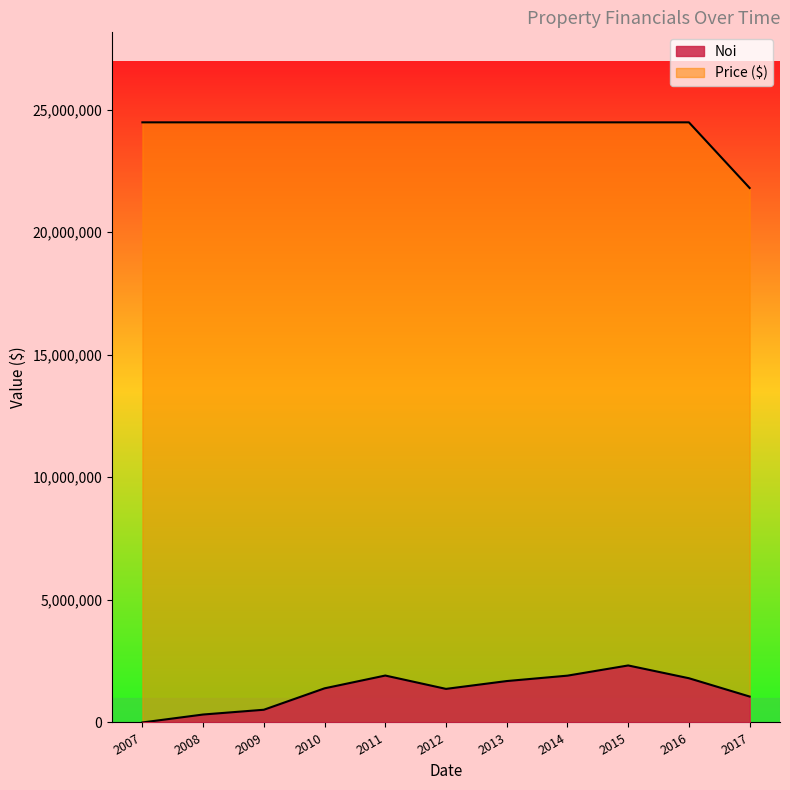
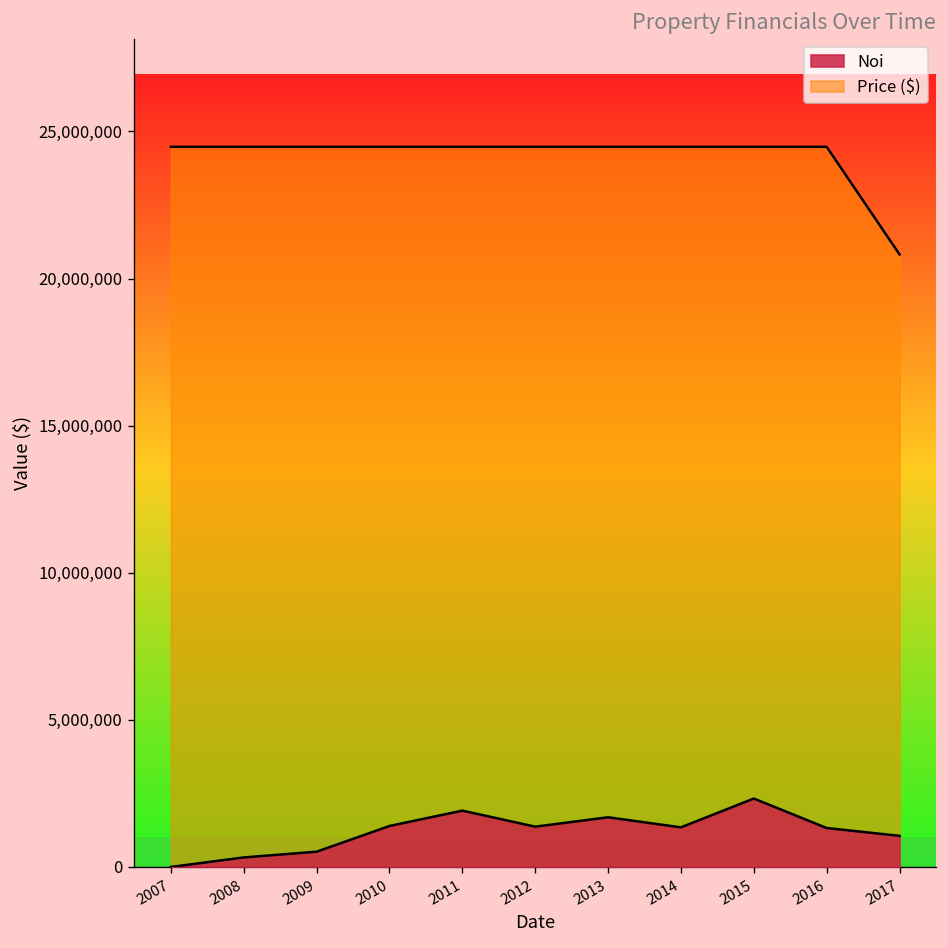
Noi, 2014: 1,900,000 -> 1,300,000
Noi, 2016: 1,800,000 -> 1,300,000
Price ($), 2017: 21,800,000 -> 20,800,000
